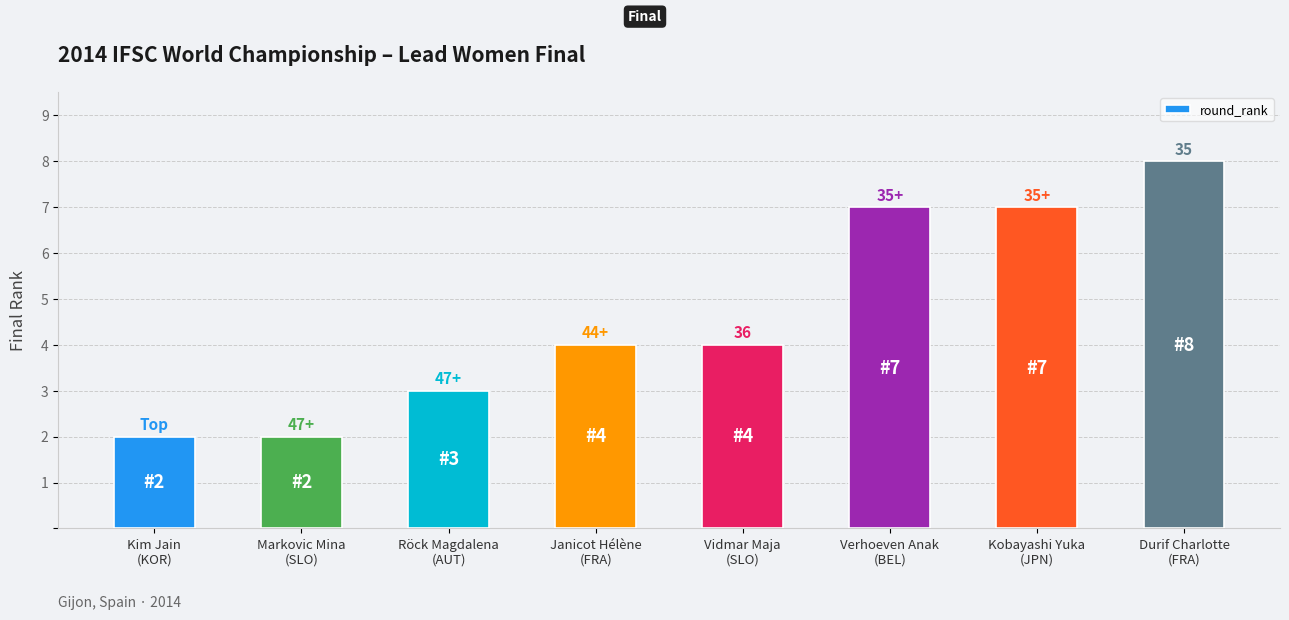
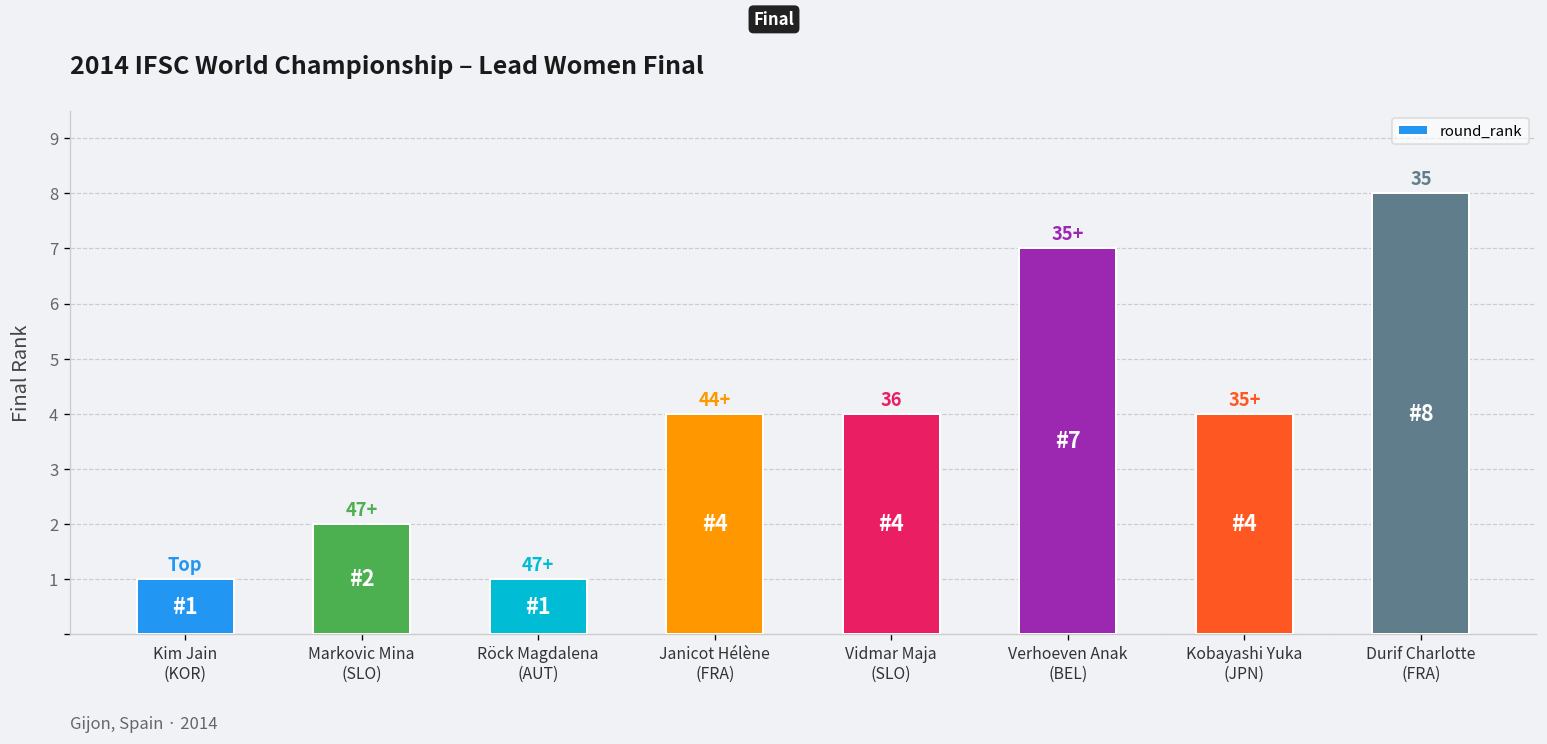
Kim Jain (KOR): 2 -> 1
Röck Magdalena (AUT): 3 -> 1
Kobayashi Yuka (JPN): 7 -> 4
